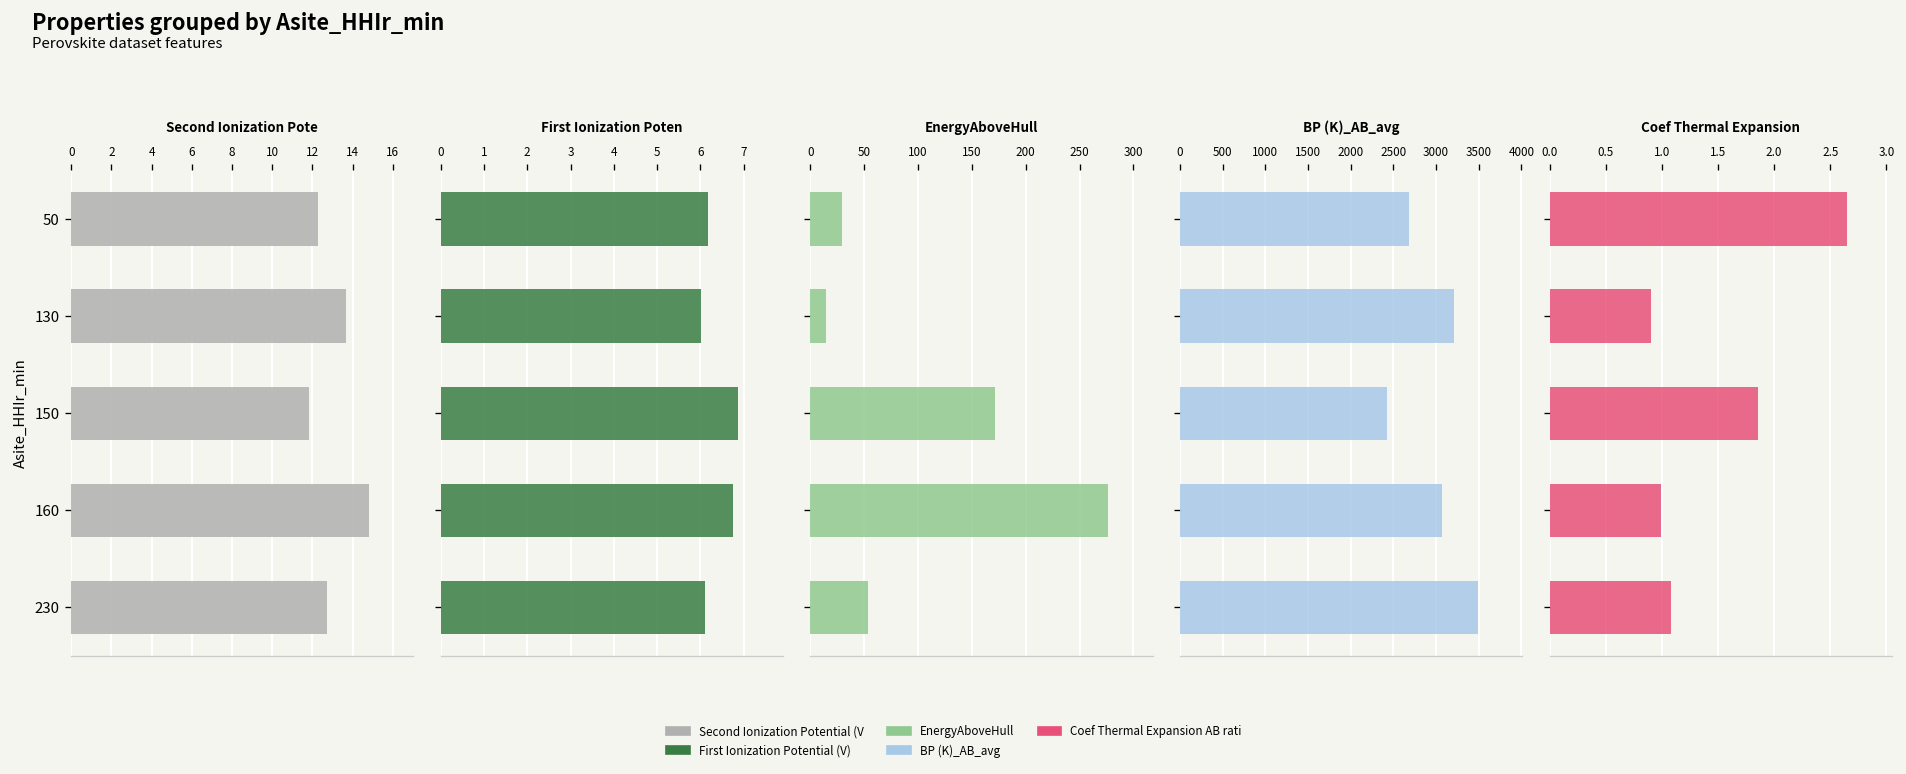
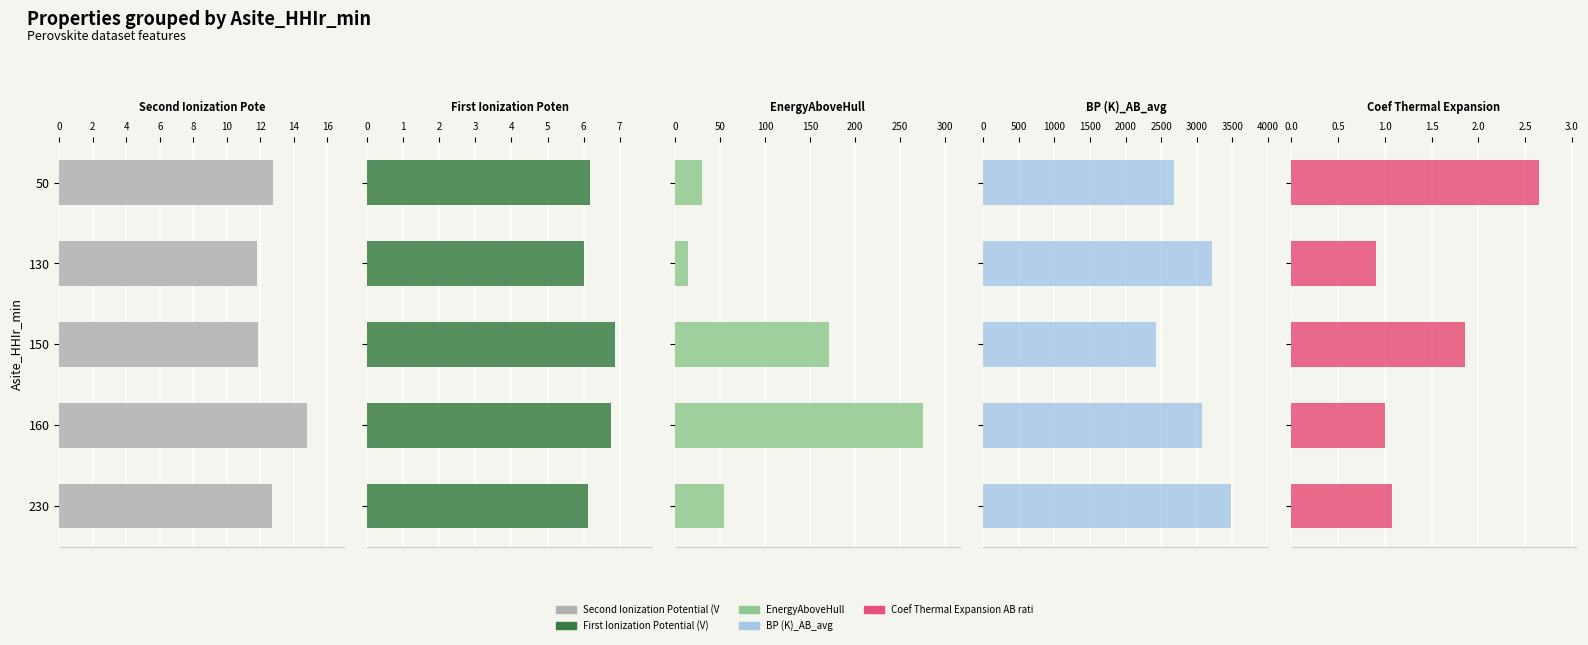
Second Ionization Pote, 50: 12.3 -> 12.8
Second Ionization Pote, 130: 13.7 -> 11.8
